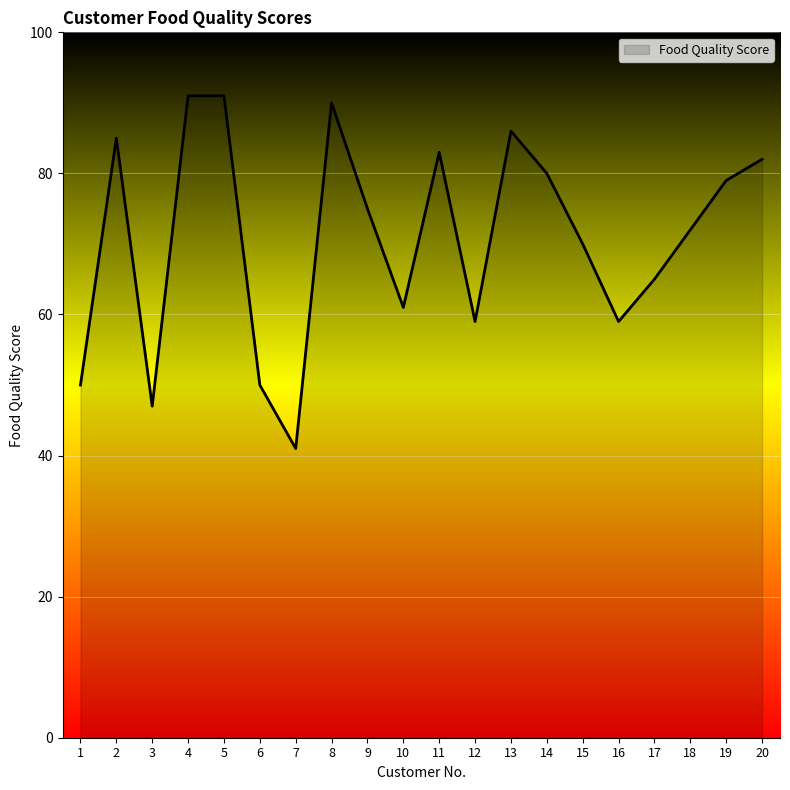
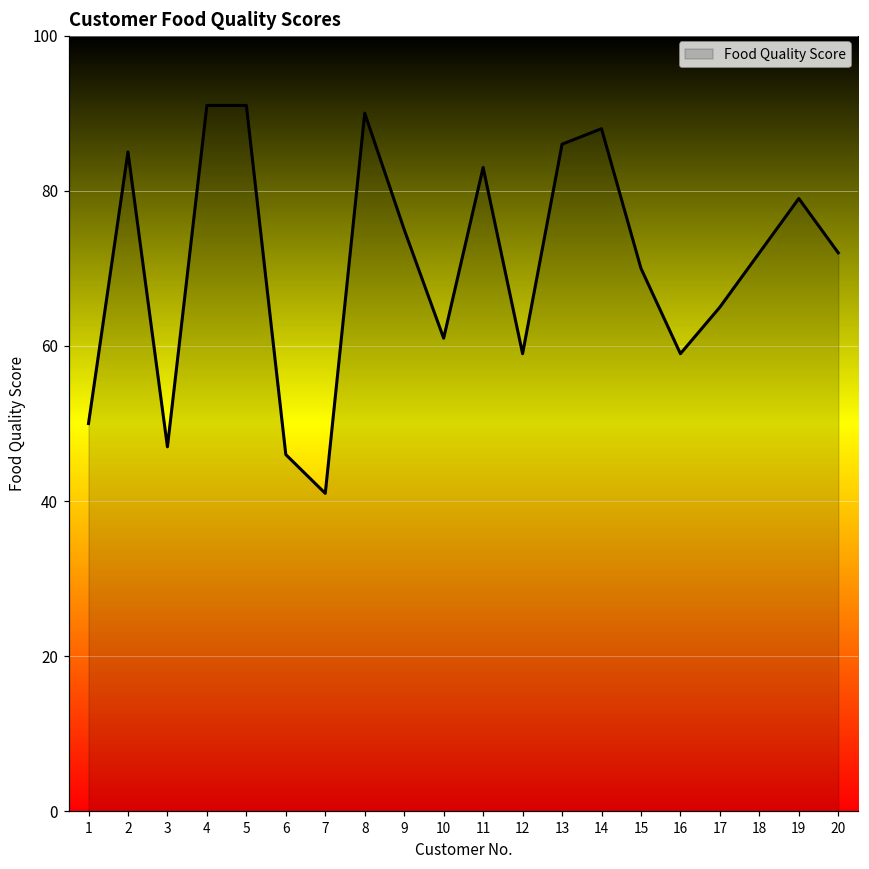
6: 50 -> 46
14: 80 -> 88
20: 82 -> 72
